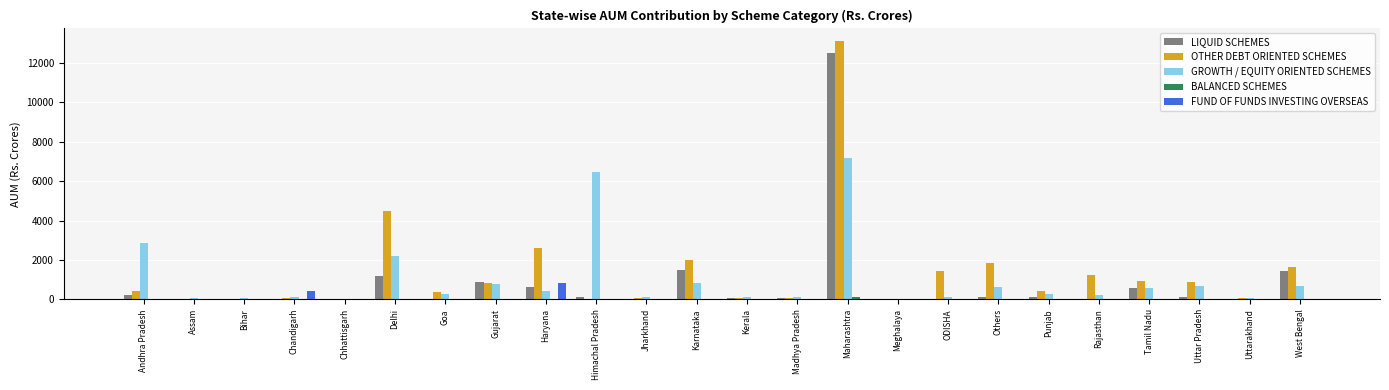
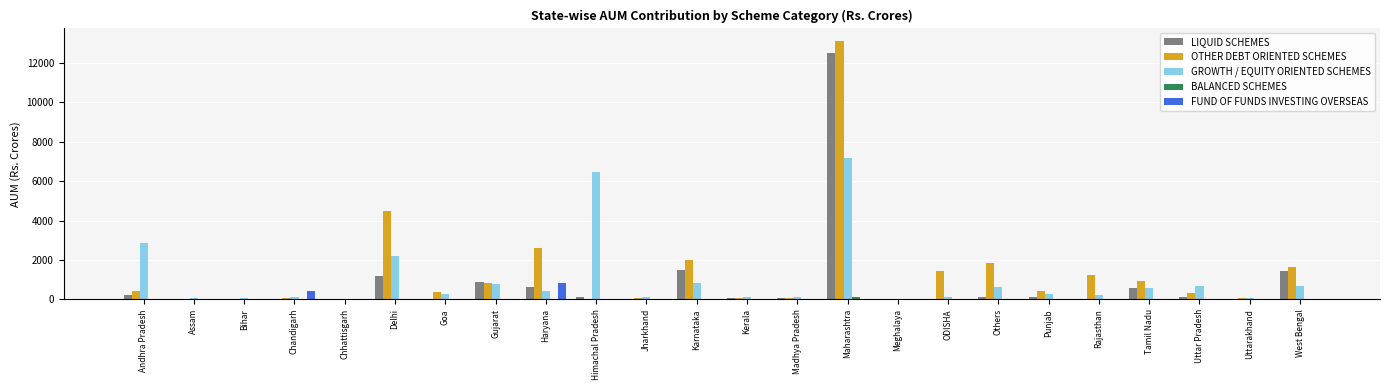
OTHER DEBT ORIENTED SCHEMES, Uttar Pradesh: 900 -> 300
